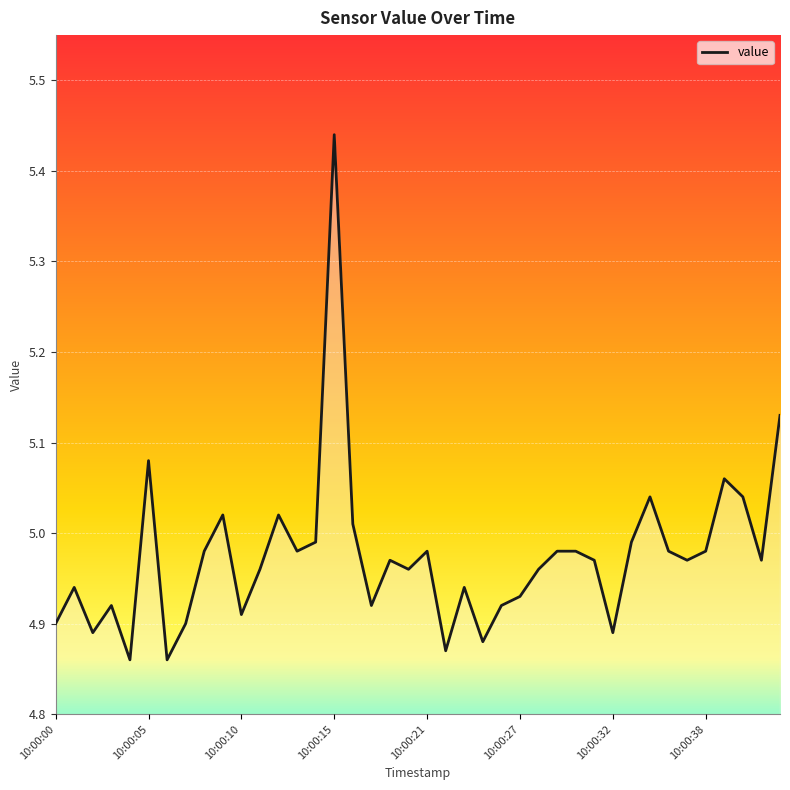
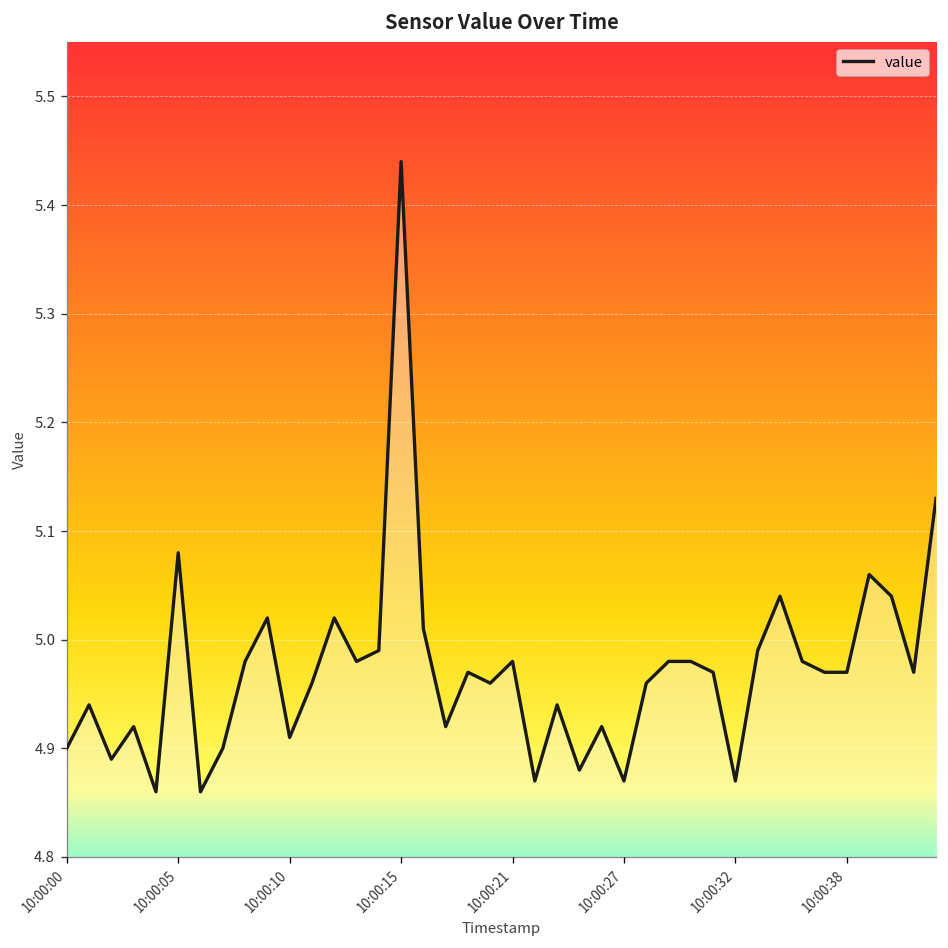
10:00:27: 4.93 -> 4.87
10:00:32: 4.89 -> 4.87
10:00:38: 4.98 -> 4.97
